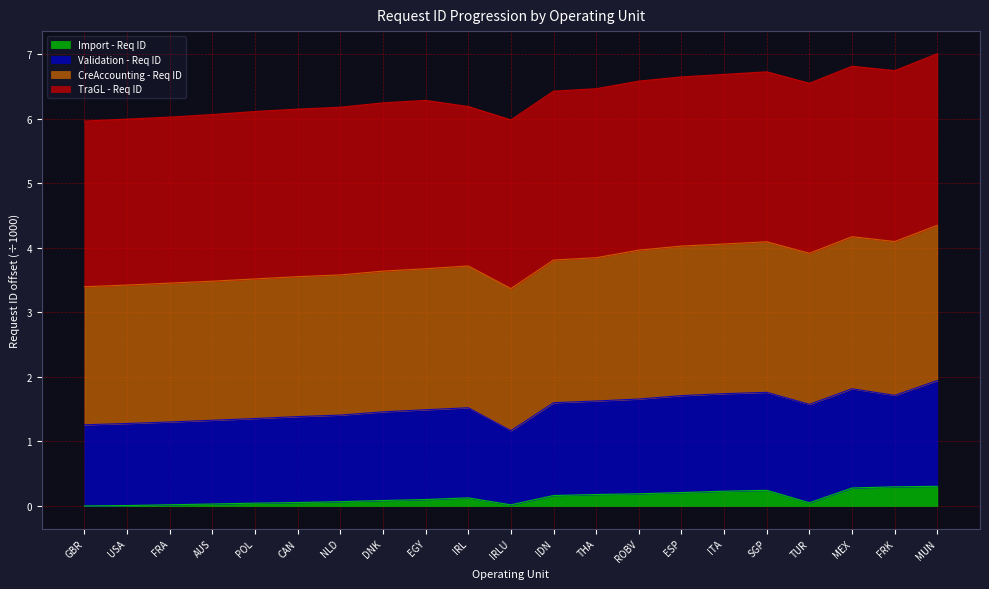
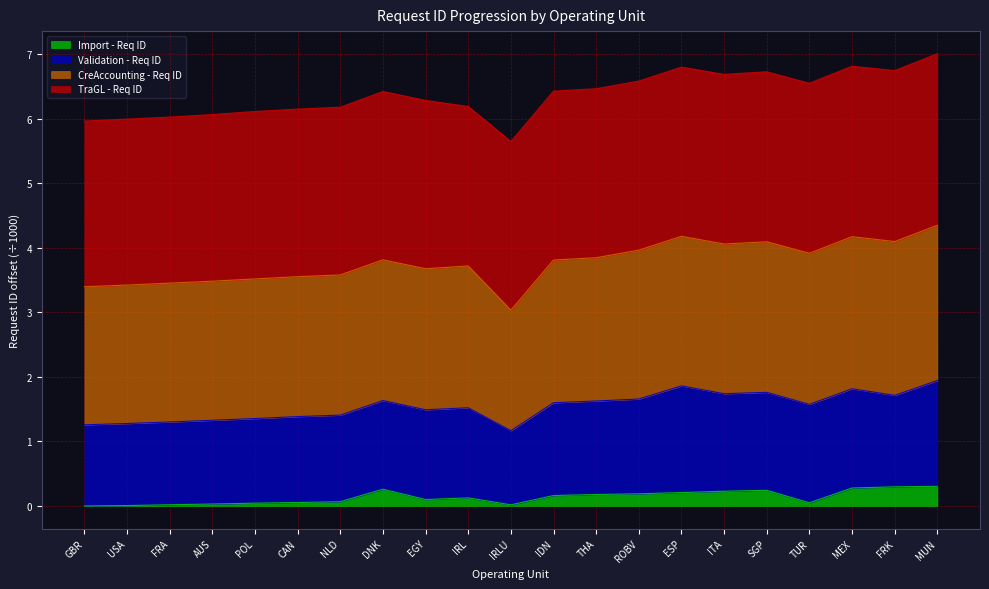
Import - Req ID, DNK: 0.1 -> 0.3
CreAccounting - Req ID, IRLU: 2.2 -> 1.9
Validation - Req ID, ESP: 1.5 -> 1.7
